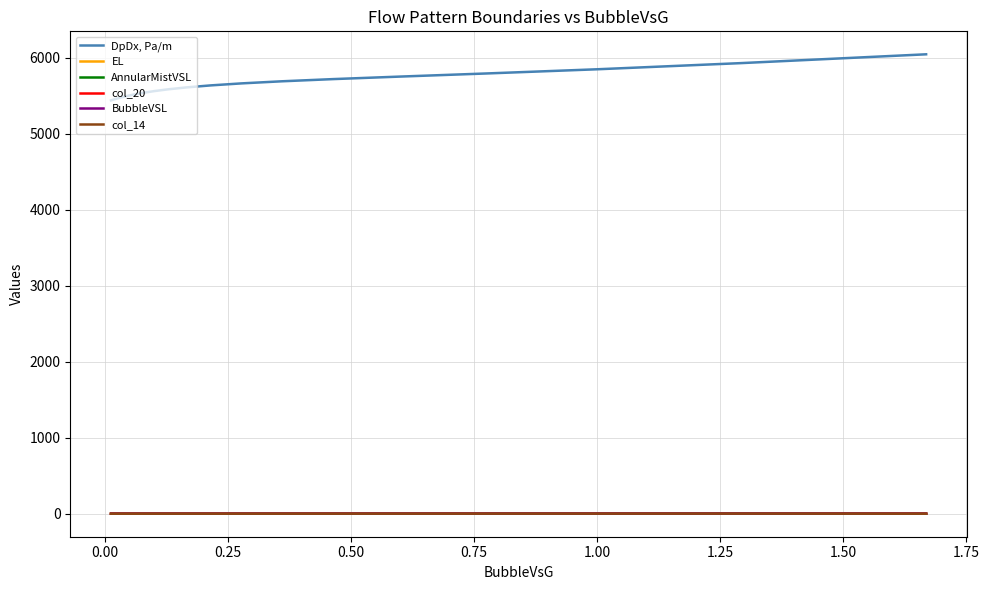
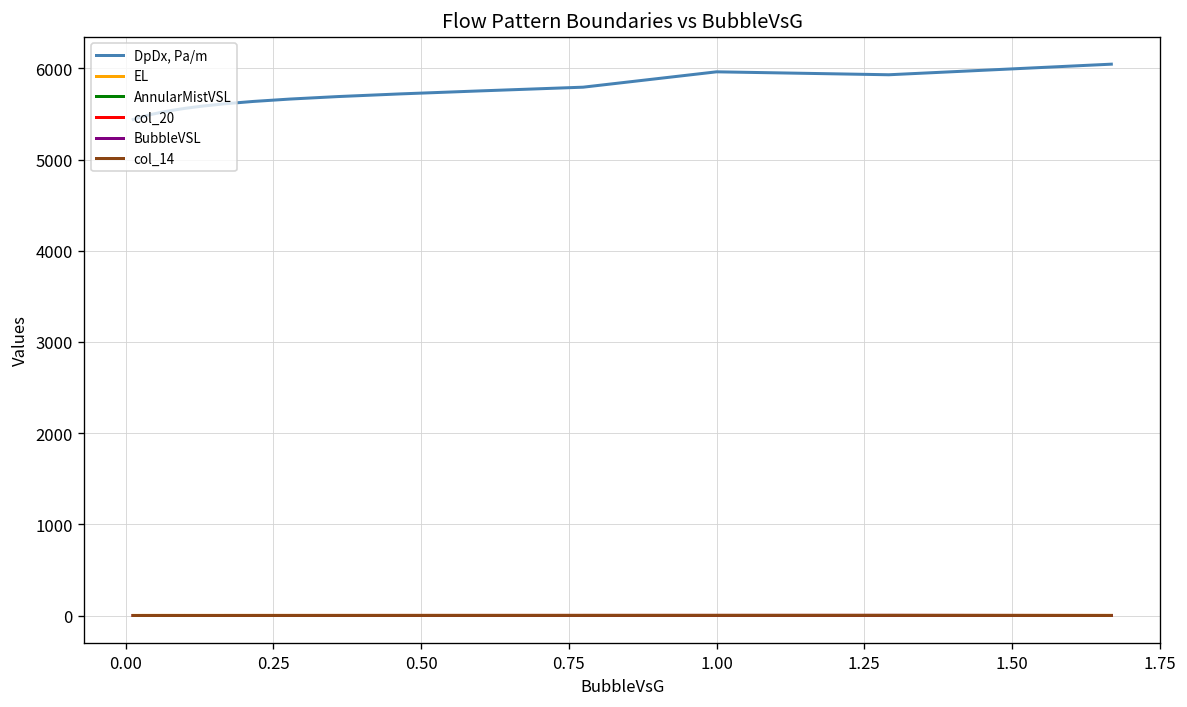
DpDx, Pa/m, 1.00: 5800 -> 6000
